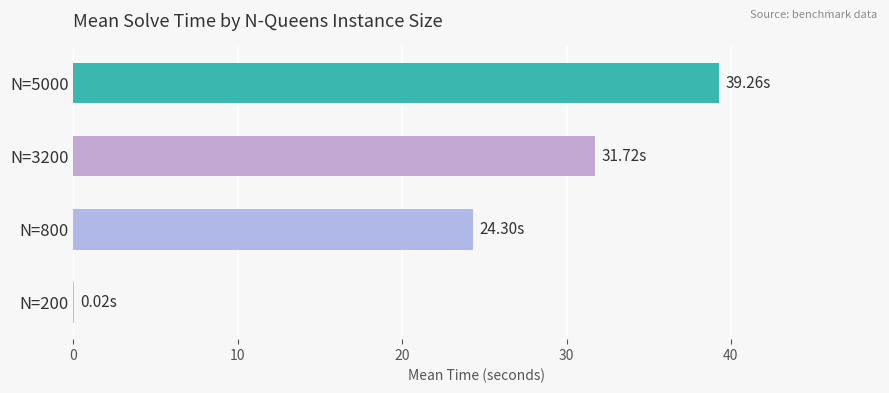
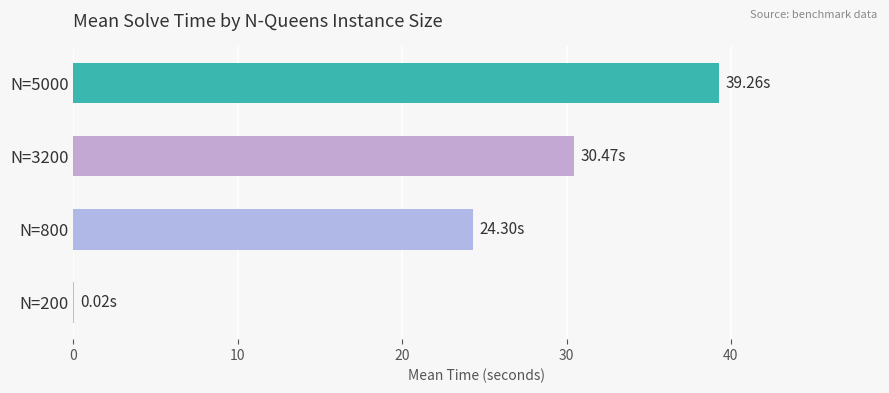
N=3200: 31.72s -> 30.47s
